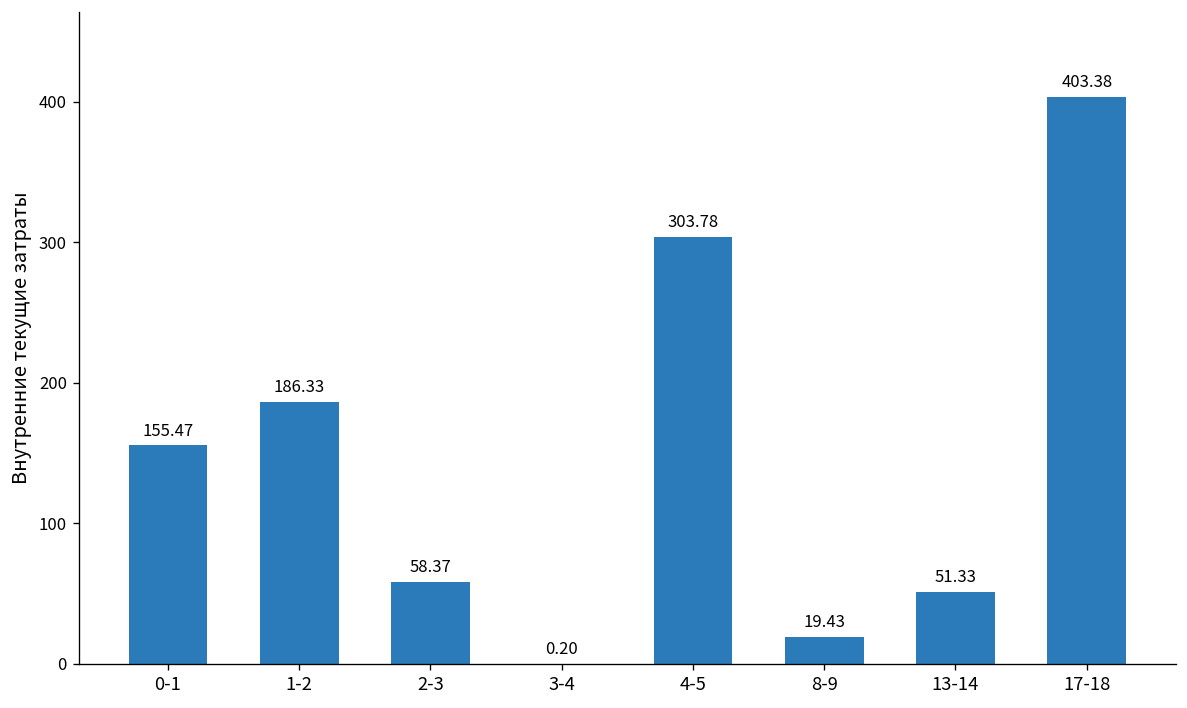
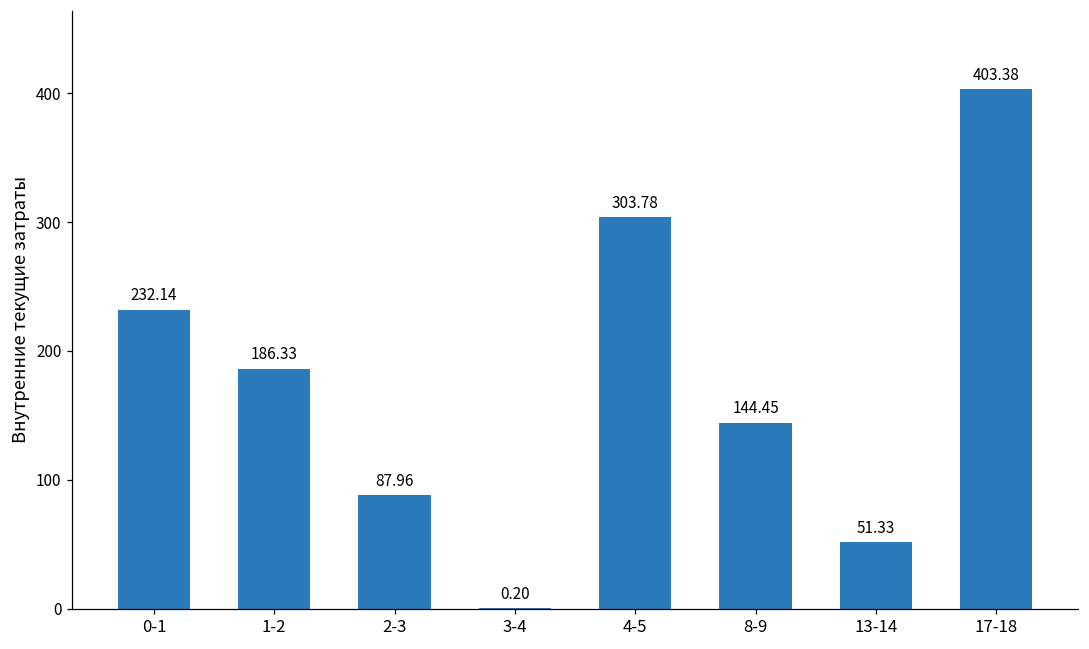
0-1: 155.47 -> 232.14
2-3: 58.37 -> 87.96
8-9: 19.43 -> 144.45
